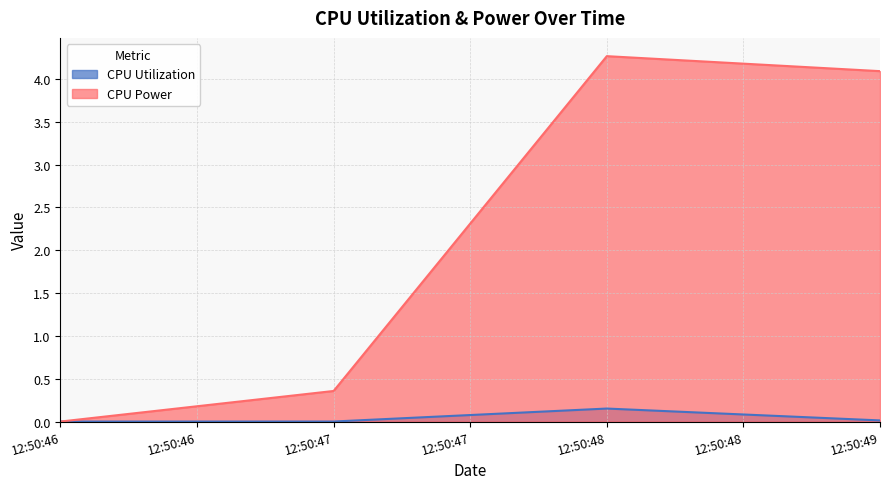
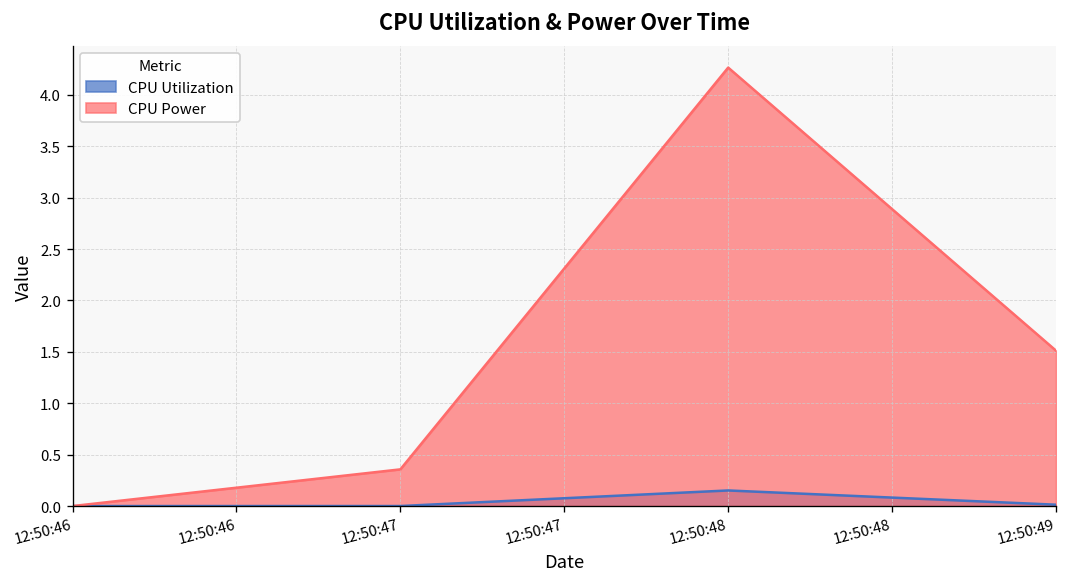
CPU Power, 12:50:49: 4.1 -> 1.5
